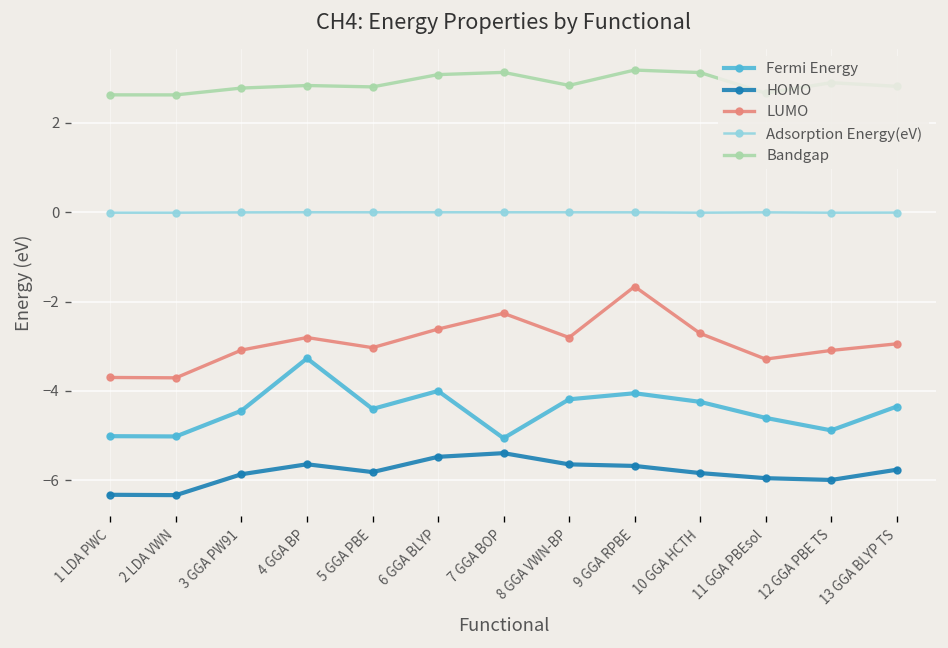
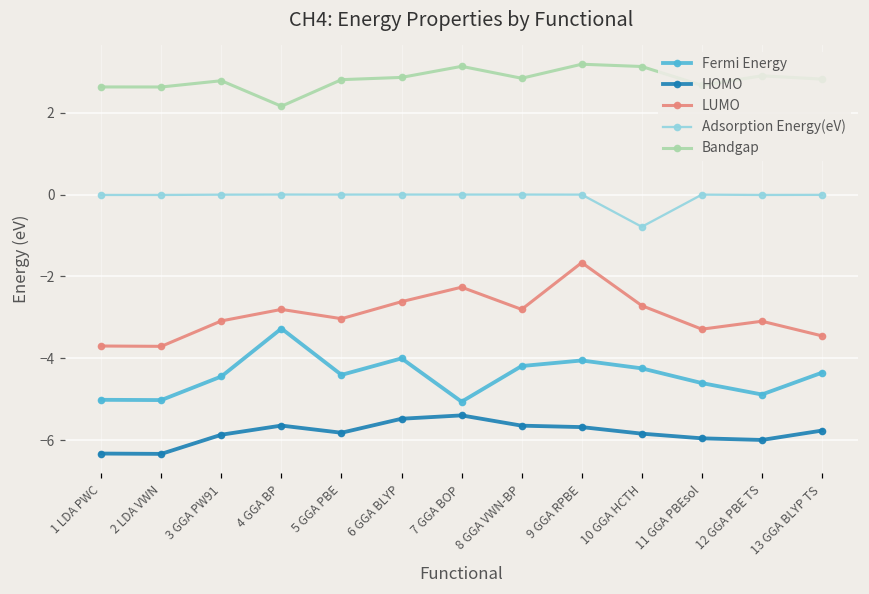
Bandgap, 4 GGA BP: 2.8 -> 2.2
Bandgap, 6 GGA BLYP: 3.1 -> 2.9
Adsorption Energy(eV), 10 GGA HCTH: 0.0 -> -0.8
LUMO, 13 GGA BLYP TS: -2.9 -> -3.5
